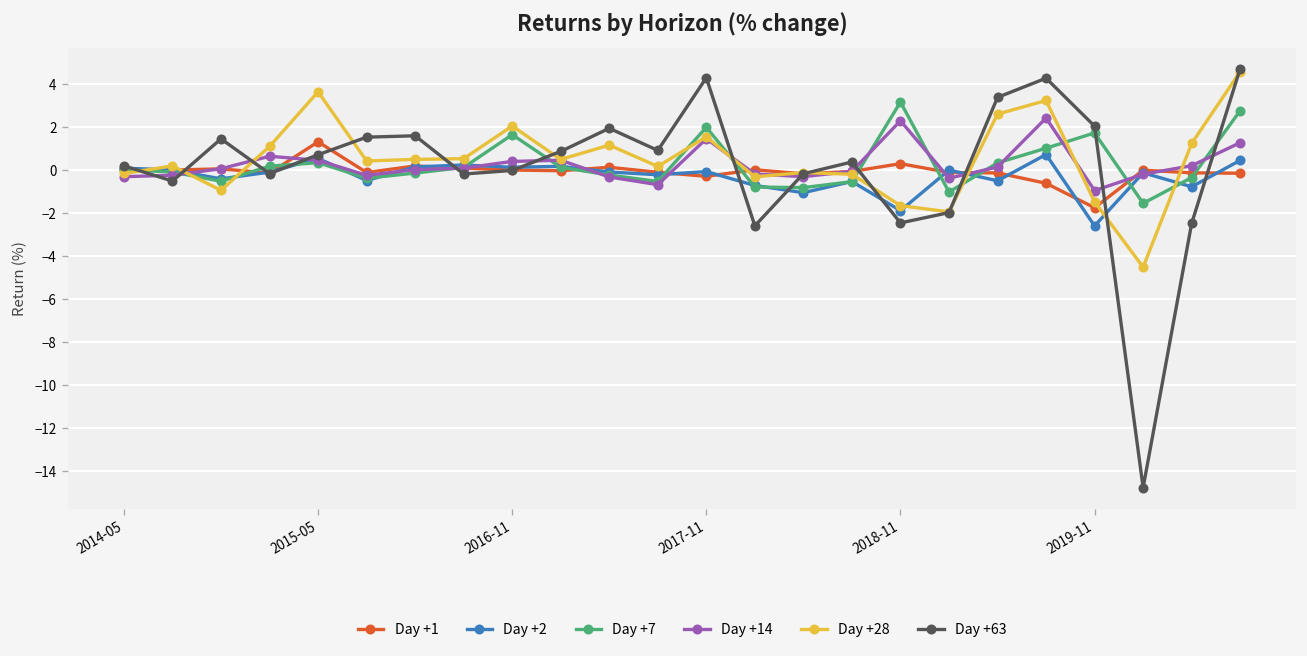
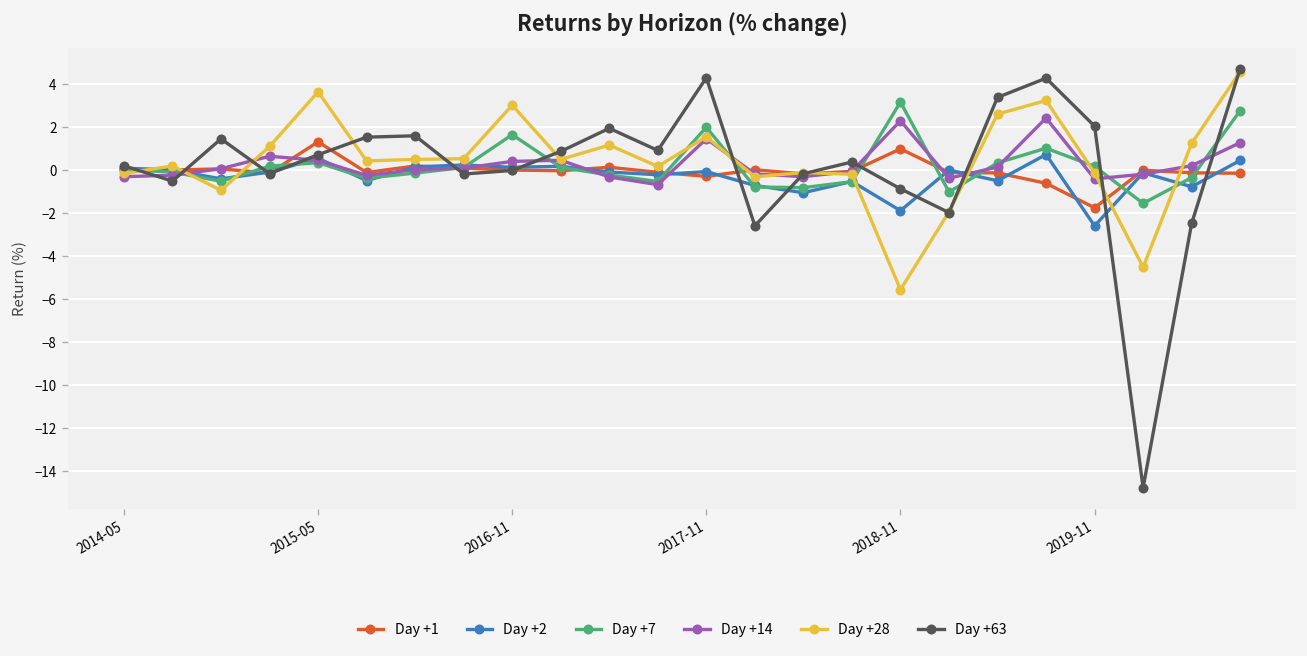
Day +28, 2016-11: 2.1 -> 3.0
Day +1, 2018-11: 0.3 -> 1.0
Day +28, 2018-11: -1.6 -> -5.6
Day +63, 2018-11: -2.5 -> -0.9
Day +7, 2019-11: 1.7 -> 0.2
Day +14, 2019-11: -0.9 -> -0.4
Day +28, 2019-11: -1.5 -> -0.1
